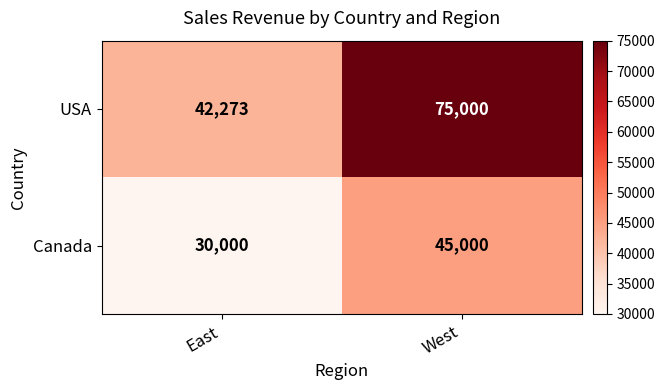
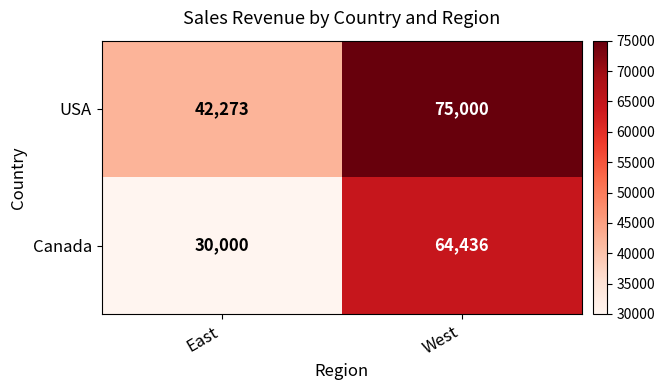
Canada, West: 45,000 -> 64,436
